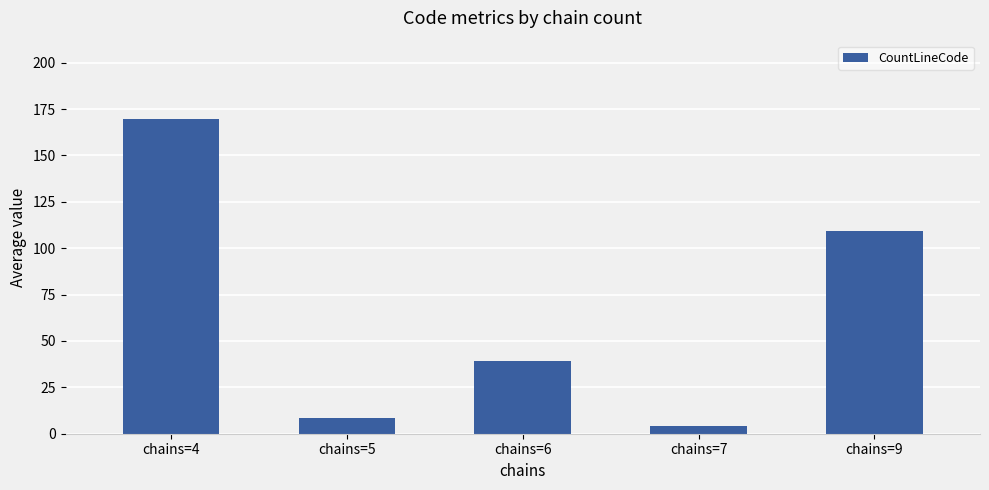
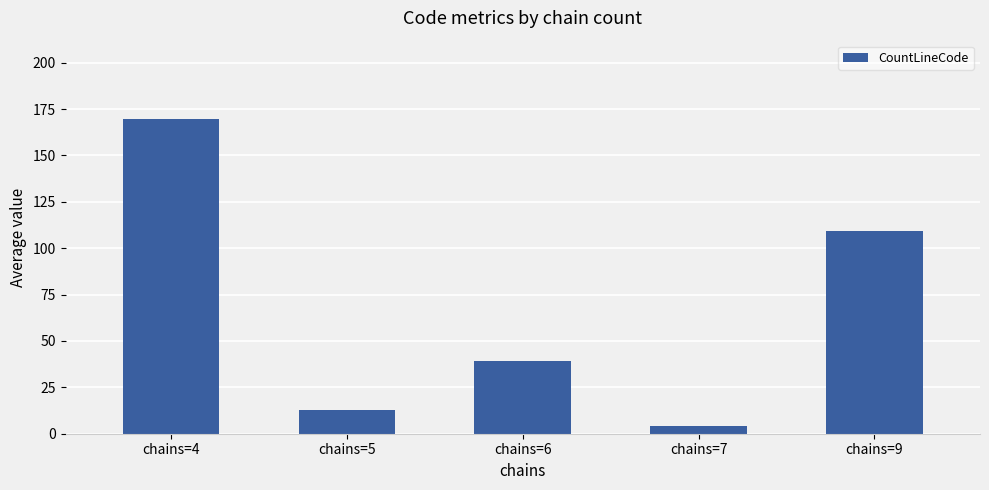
chains=5: 8 -> 13
